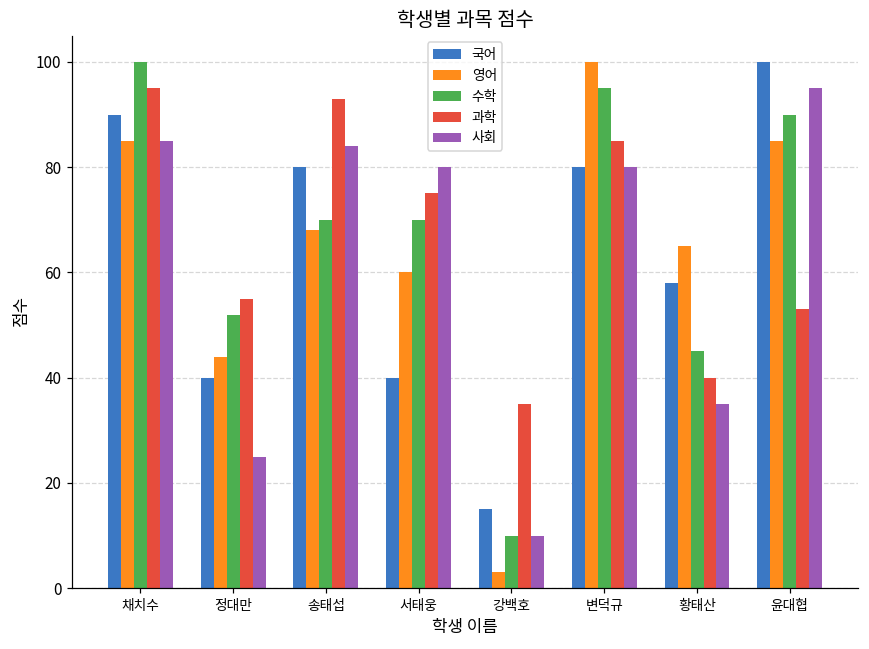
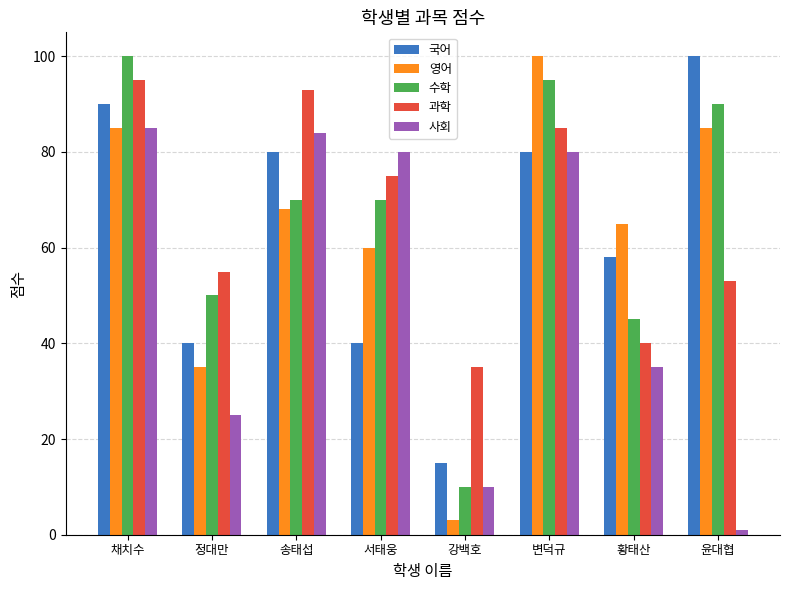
영어, 정대만: 44 -> 35
수학, 정대만: 52 -> 50
사회, 윤대협: 95 -> 1
